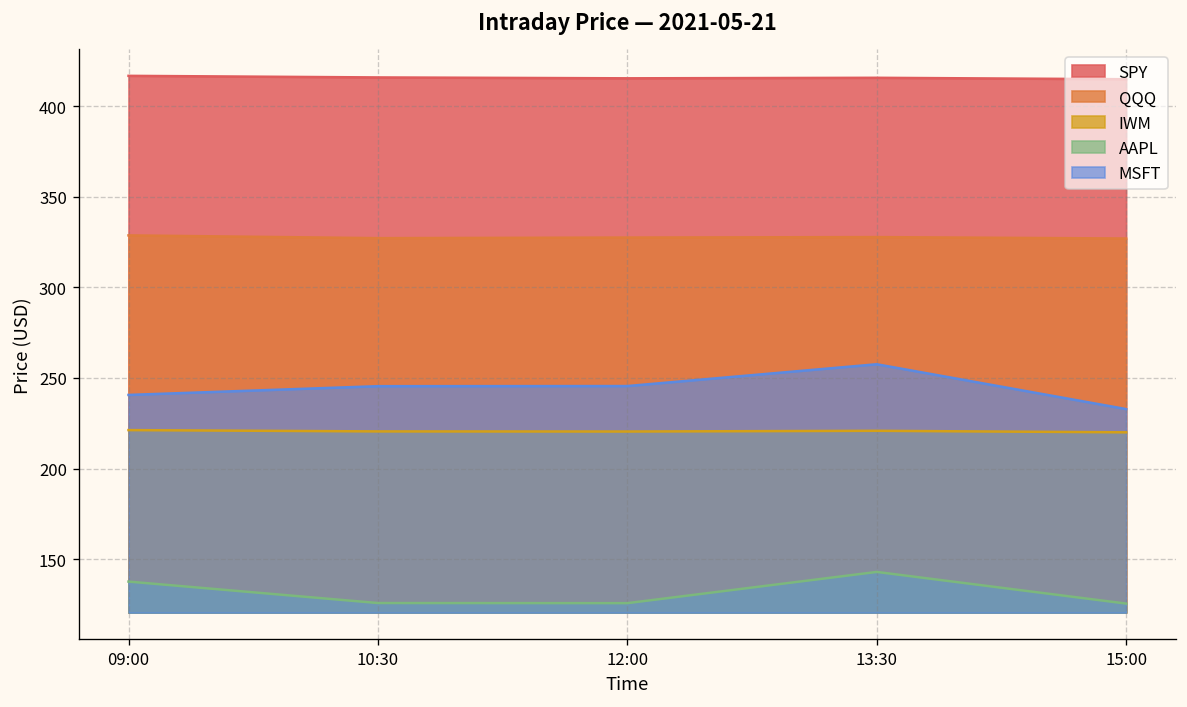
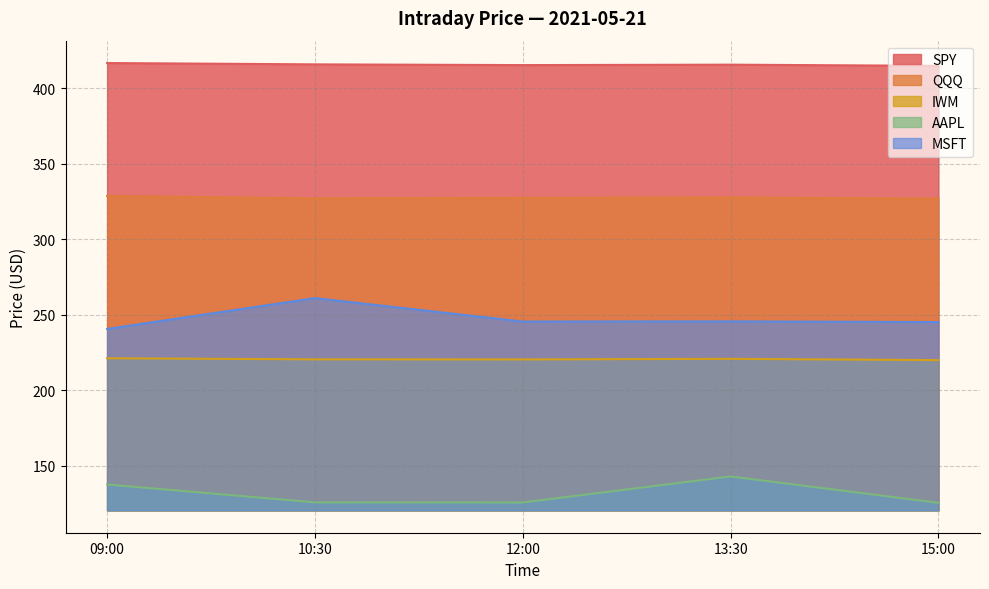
MSFT, 10:30: 245 -> 261
MSFT, 13:30: 258 -> 246
MSFT, 15:00: 233 -> 245
